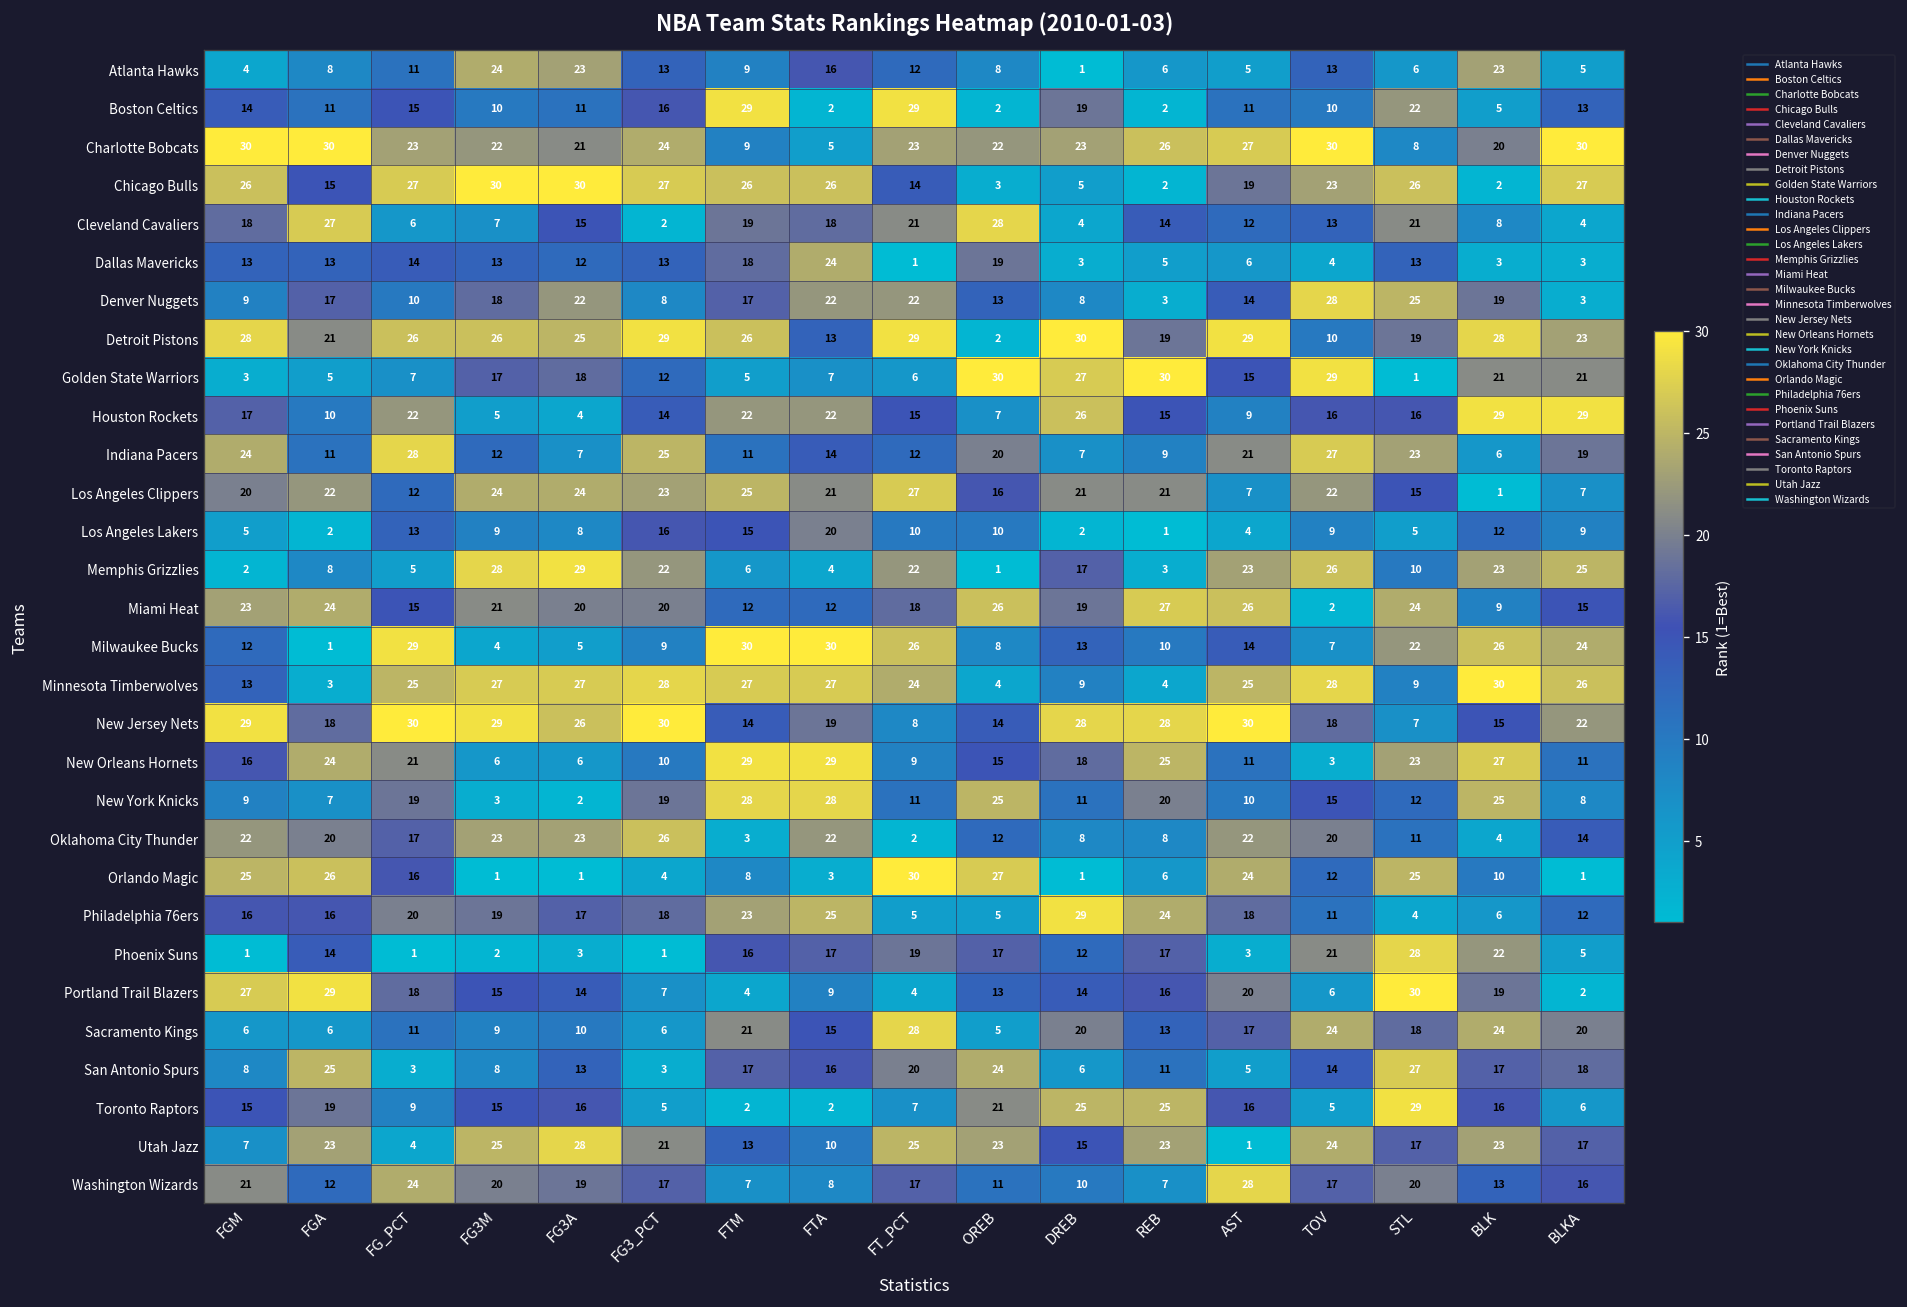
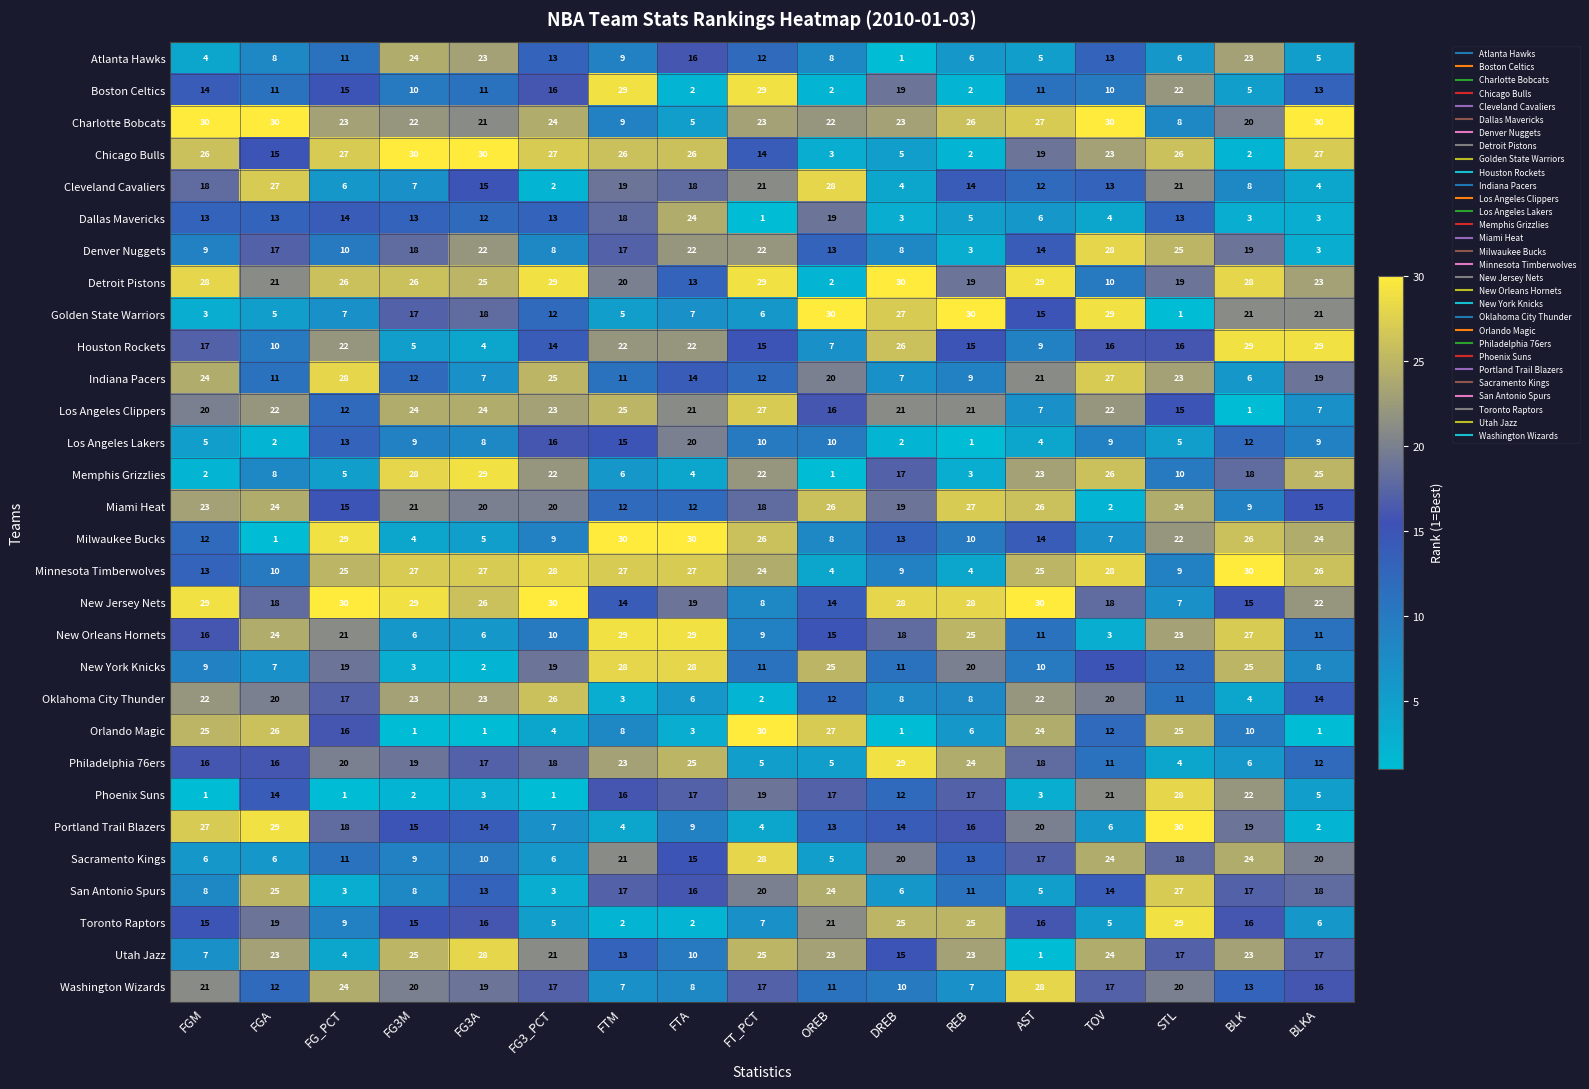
Detroit Pistons, FTM: 26 -> 20
Memphis Grizzlies, BLK: 23 -> 18
Minnesota Timberwolves, FGA: 3 -> 10
Oklahoma City Thunder, FTA: 22 -> 6
